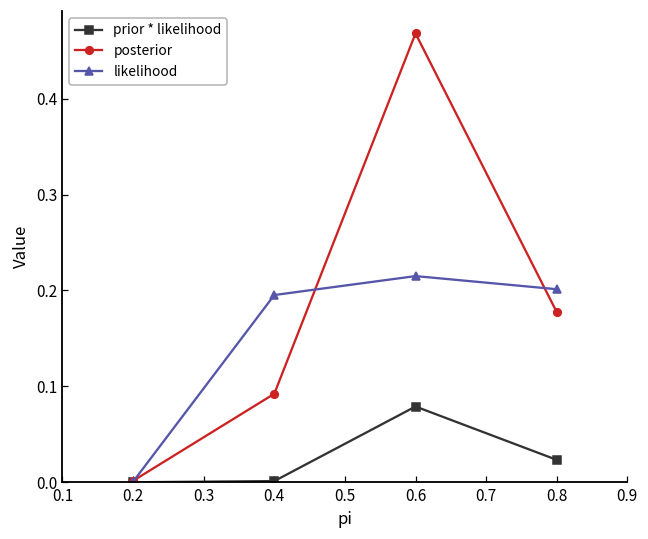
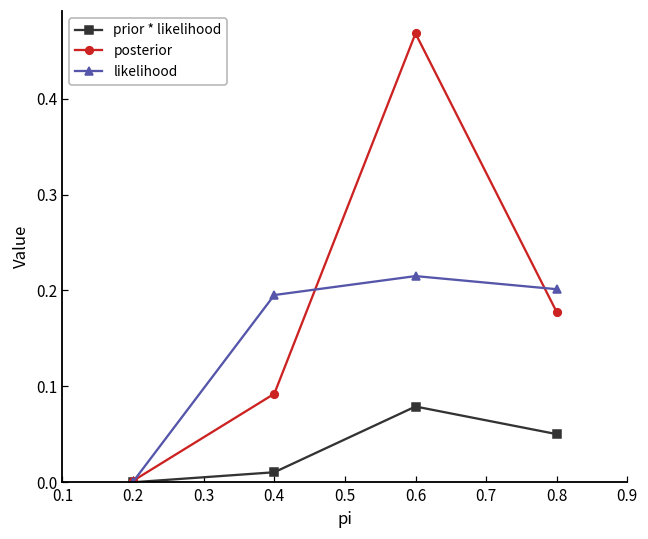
prior * likelihood, 0.4: 0.00 -> 0.01
prior * likelihood, 0.8: 0.02 -> 0.05
